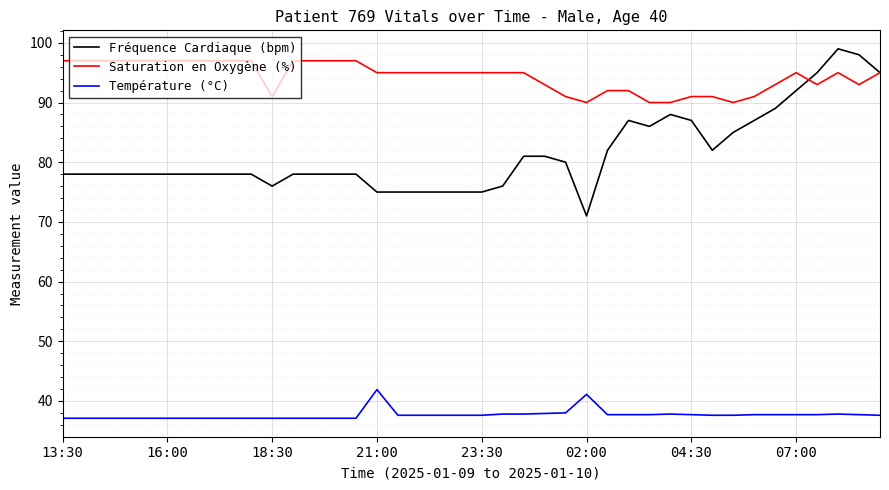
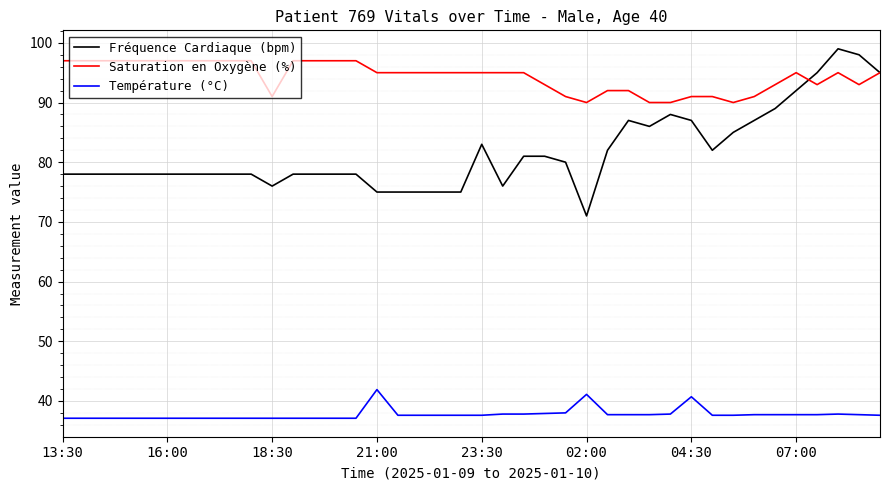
Fréquence Cardiaque (bpm), 23:30: 75 -> 83
Température (°C), 04:30: 38 -> 41
